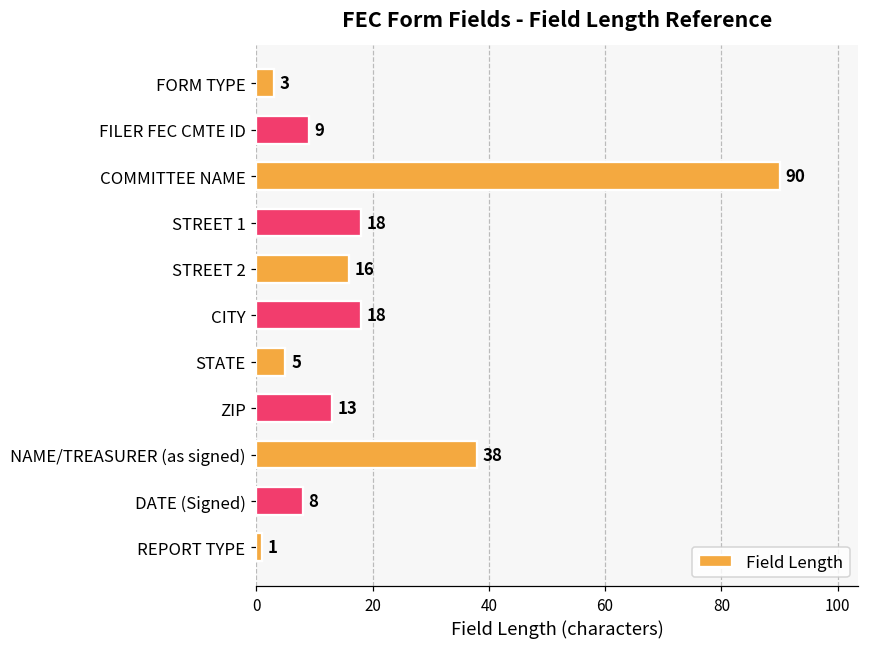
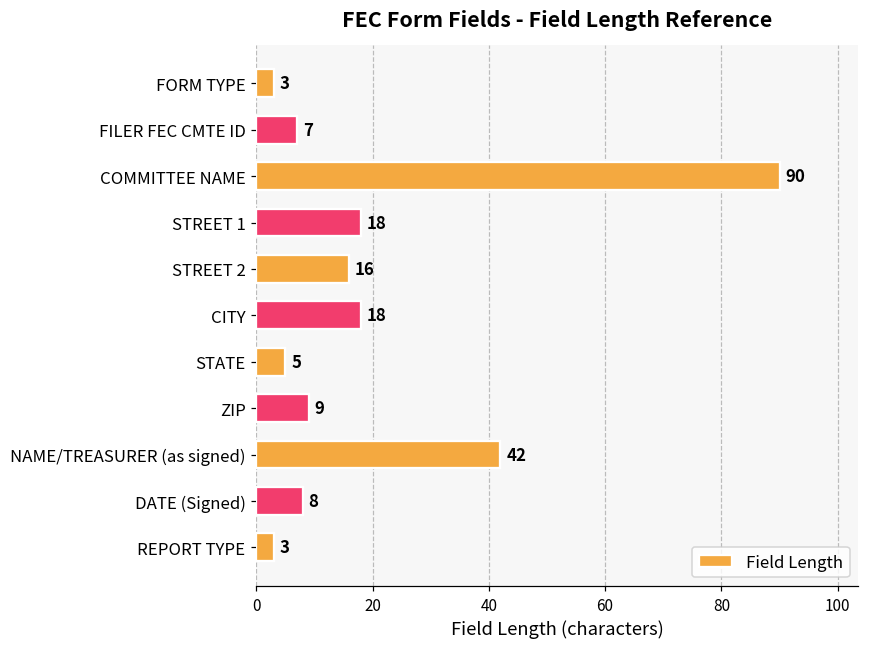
FILER FEC CMTE ID: 9 -> 7
ZIP: 13 -> 9
NAME/TREASURER (as signed): 38 -> 42
REPORT TYPE: 1 -> 3
